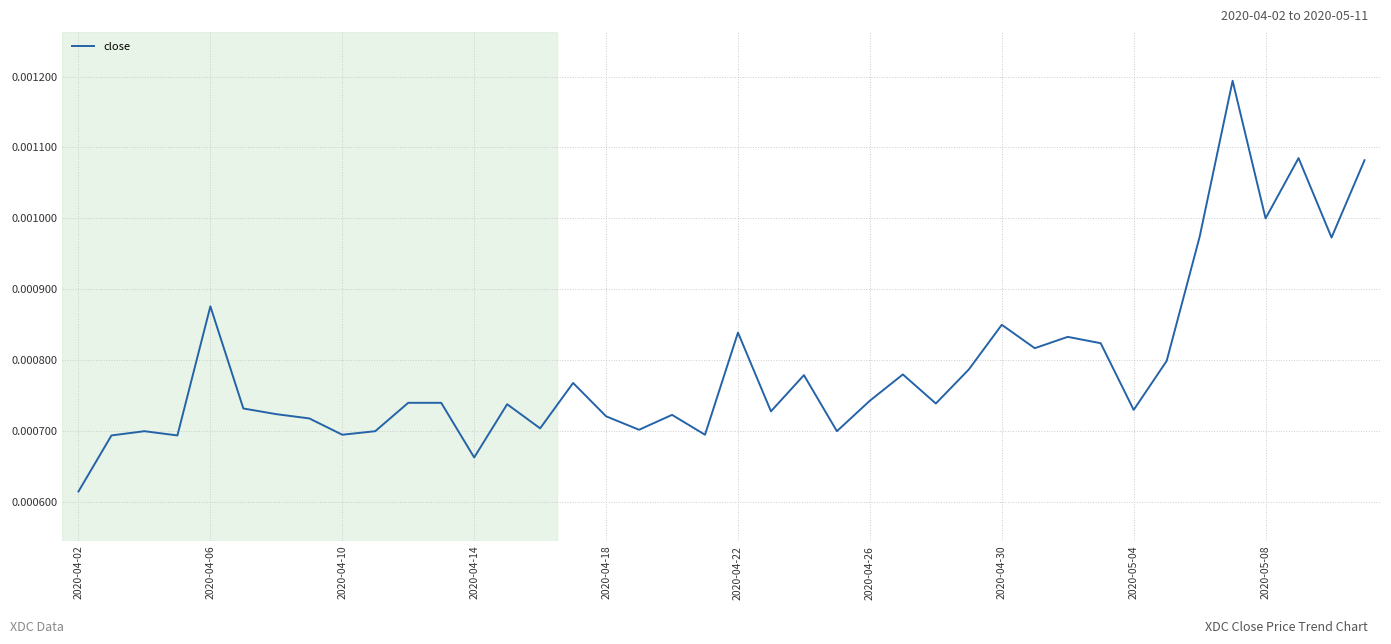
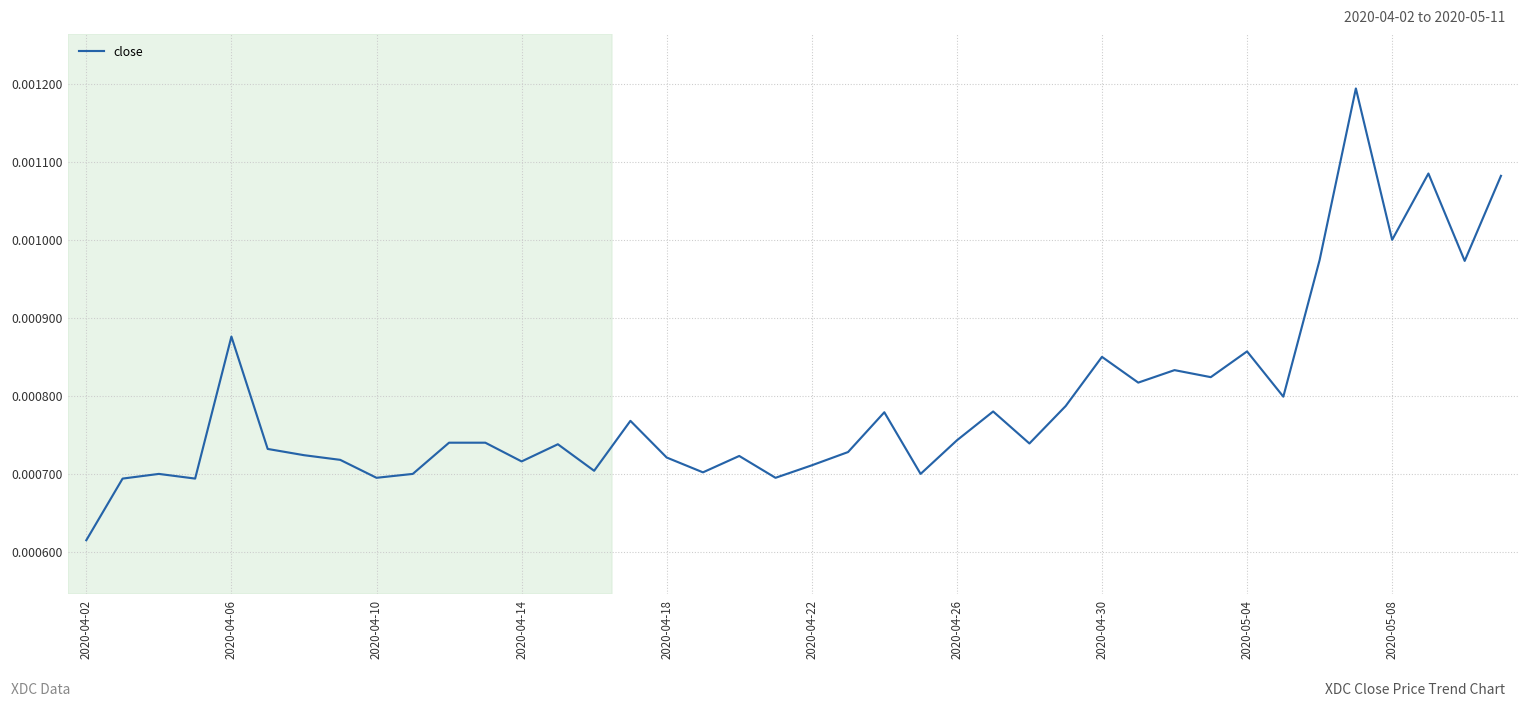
2020-04-14: 0.00066 -> 0.00072
2020-04-22: 0.00084 -> 0.00071
2020-05-04: 0.00073 -> 0.00086
